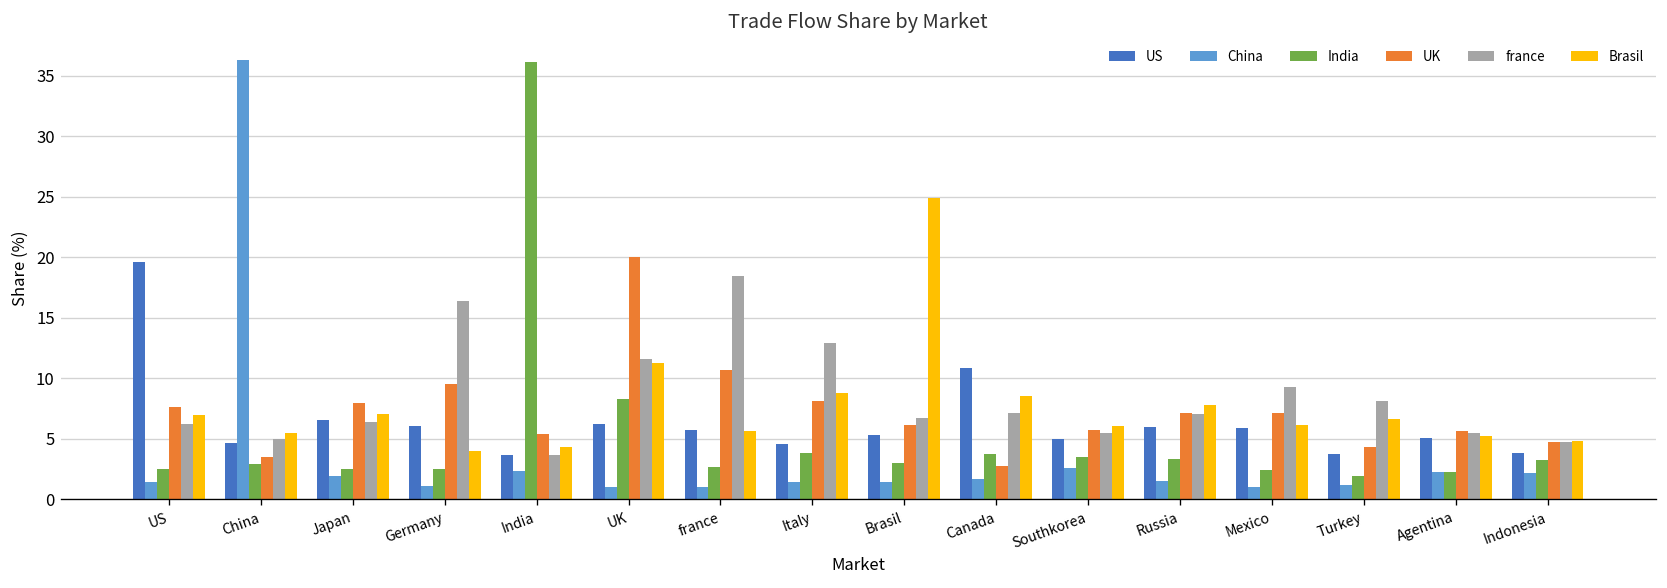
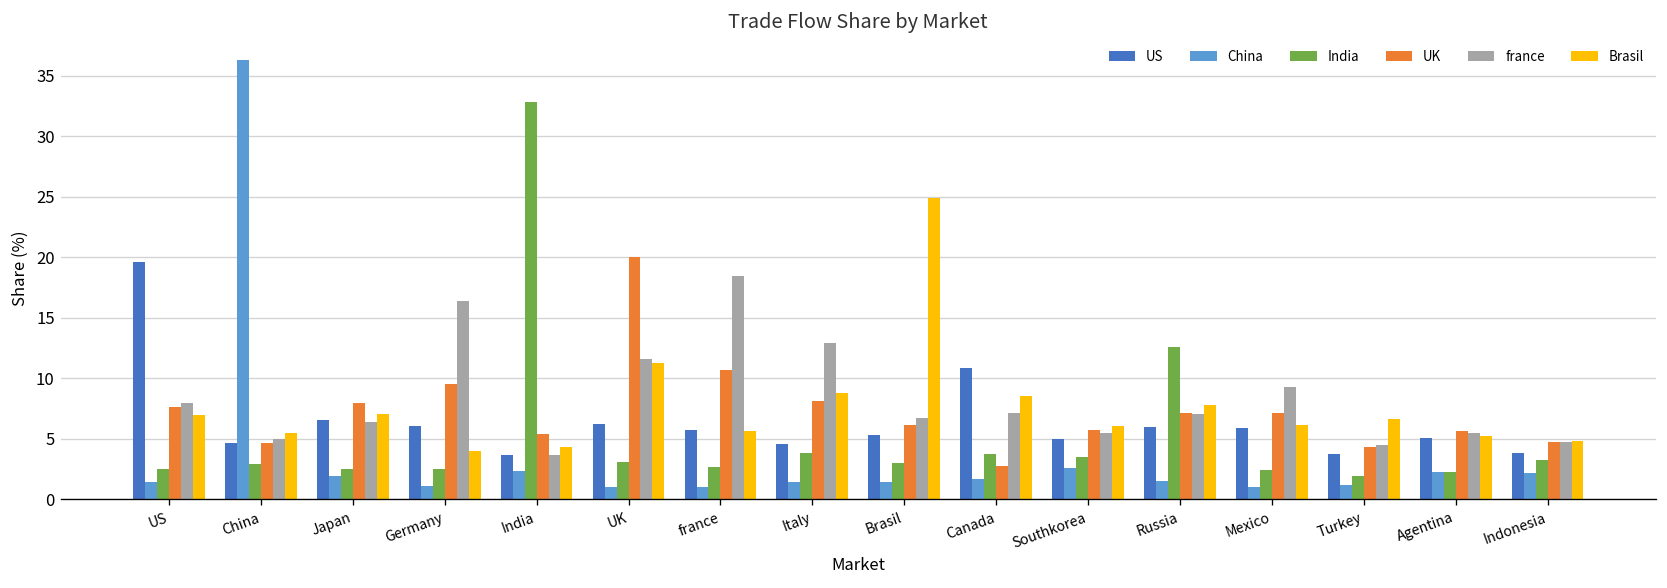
france, US: 6.2 -> 8.0
UK, China: 3.5 -> 4.7
India, India: 36.2 -> 32.8
India, UK: 8.3 -> 3.1
India, Russia: 3.3 -> 12.6
france, Turkey: 8.1 -> 4.5
